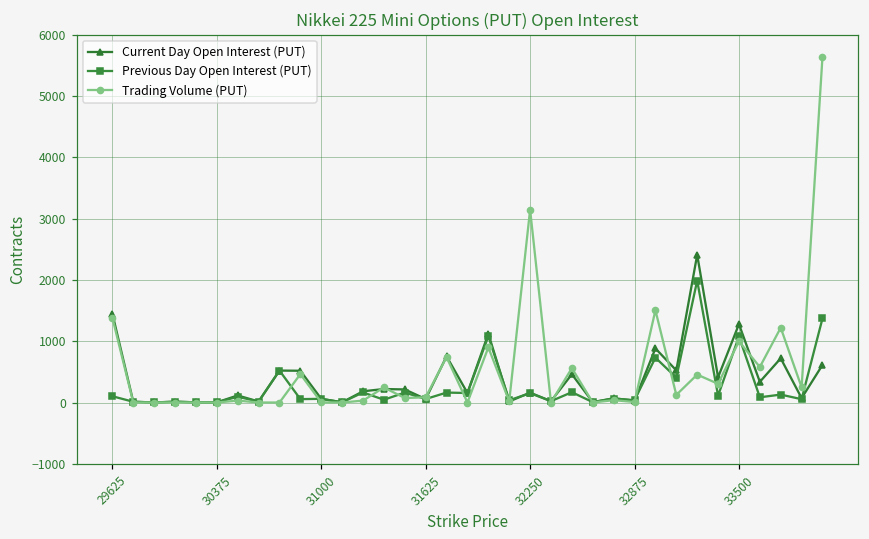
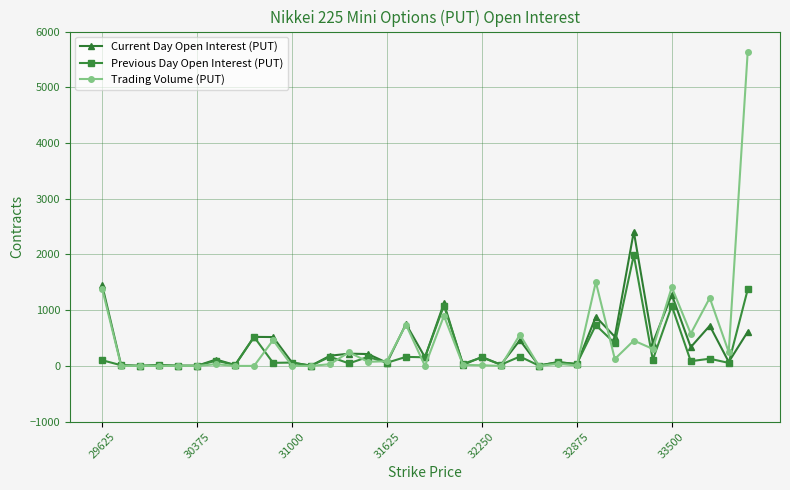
Trading Volume (PUT), 32250: 3100 -> 0
Trading Volume (PUT), 33500: 1000 -> 1400
